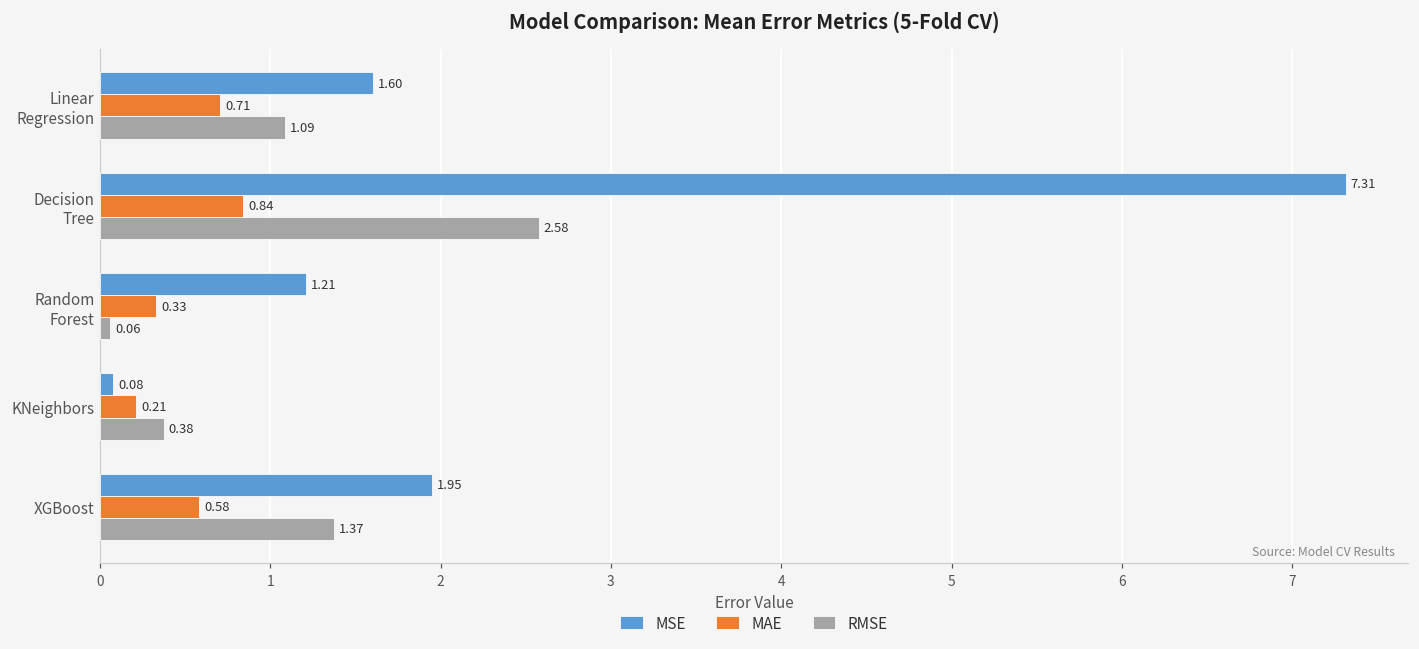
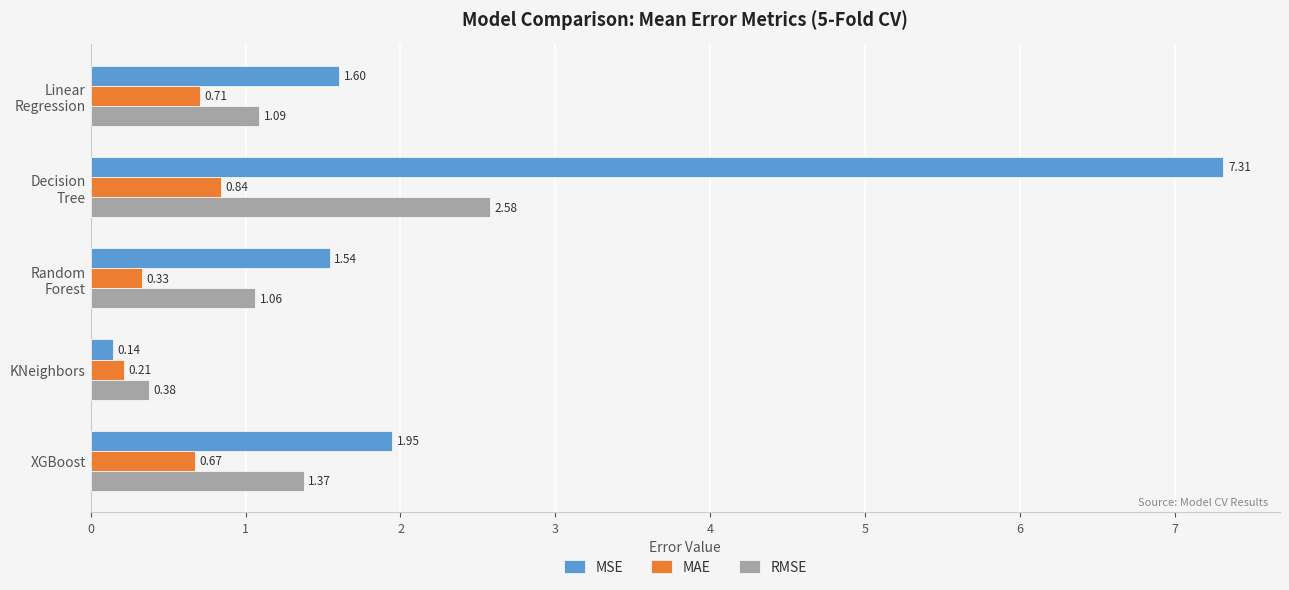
MSE, Random Forest: 1.21 -> 1.54
RMSE, Random Forest: 0.06 -> 1.06
MSE, KNeighbors: 0.08 -> 0.14
MAE, XGBoost: 0.58 -> 0.67
